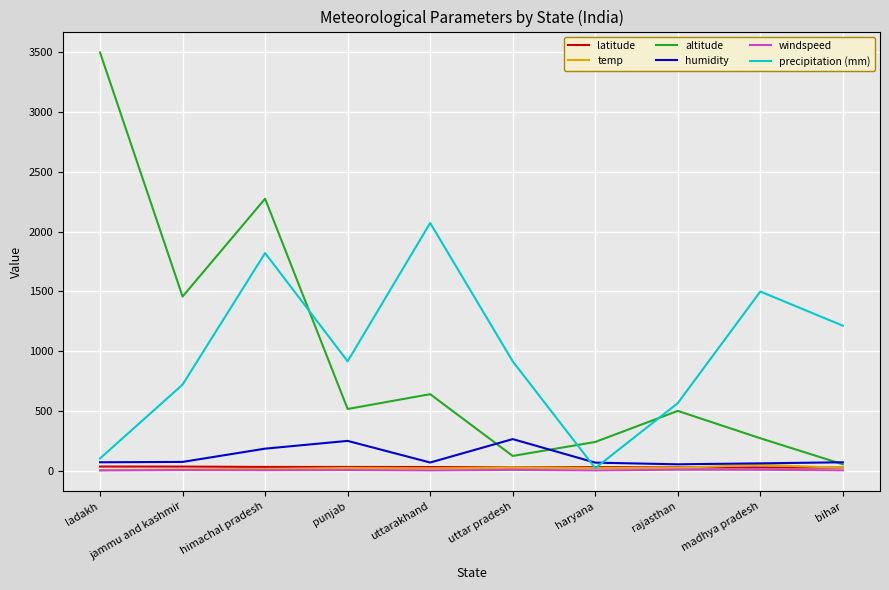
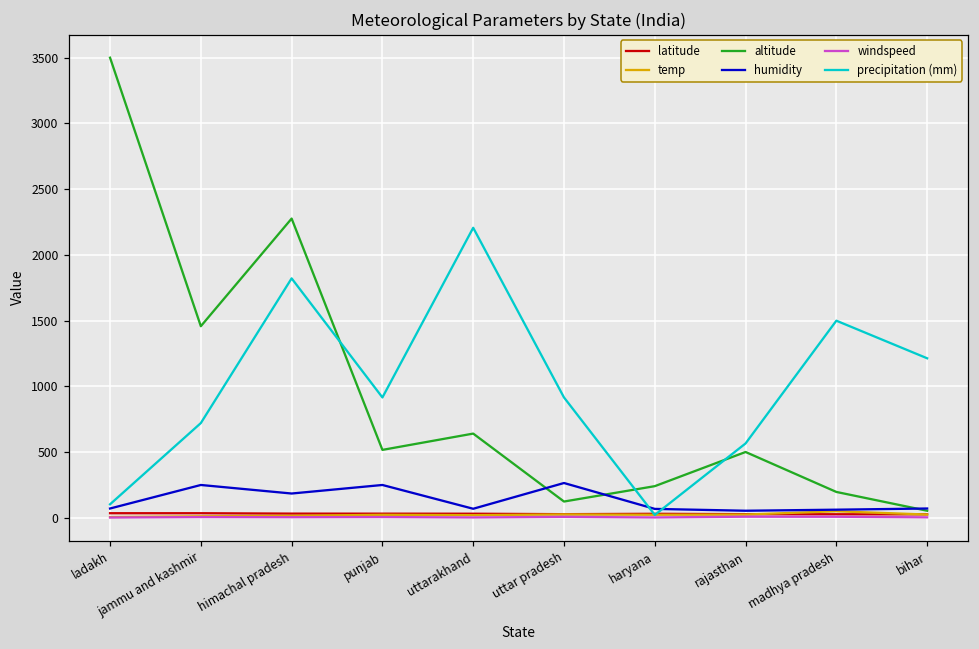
humidity, jammu and kashmir: 70 -> 250
precipitation (mm), uttarakhand: 2070 -> 2210
altitude, madhya pradesh: 270 -> 200
